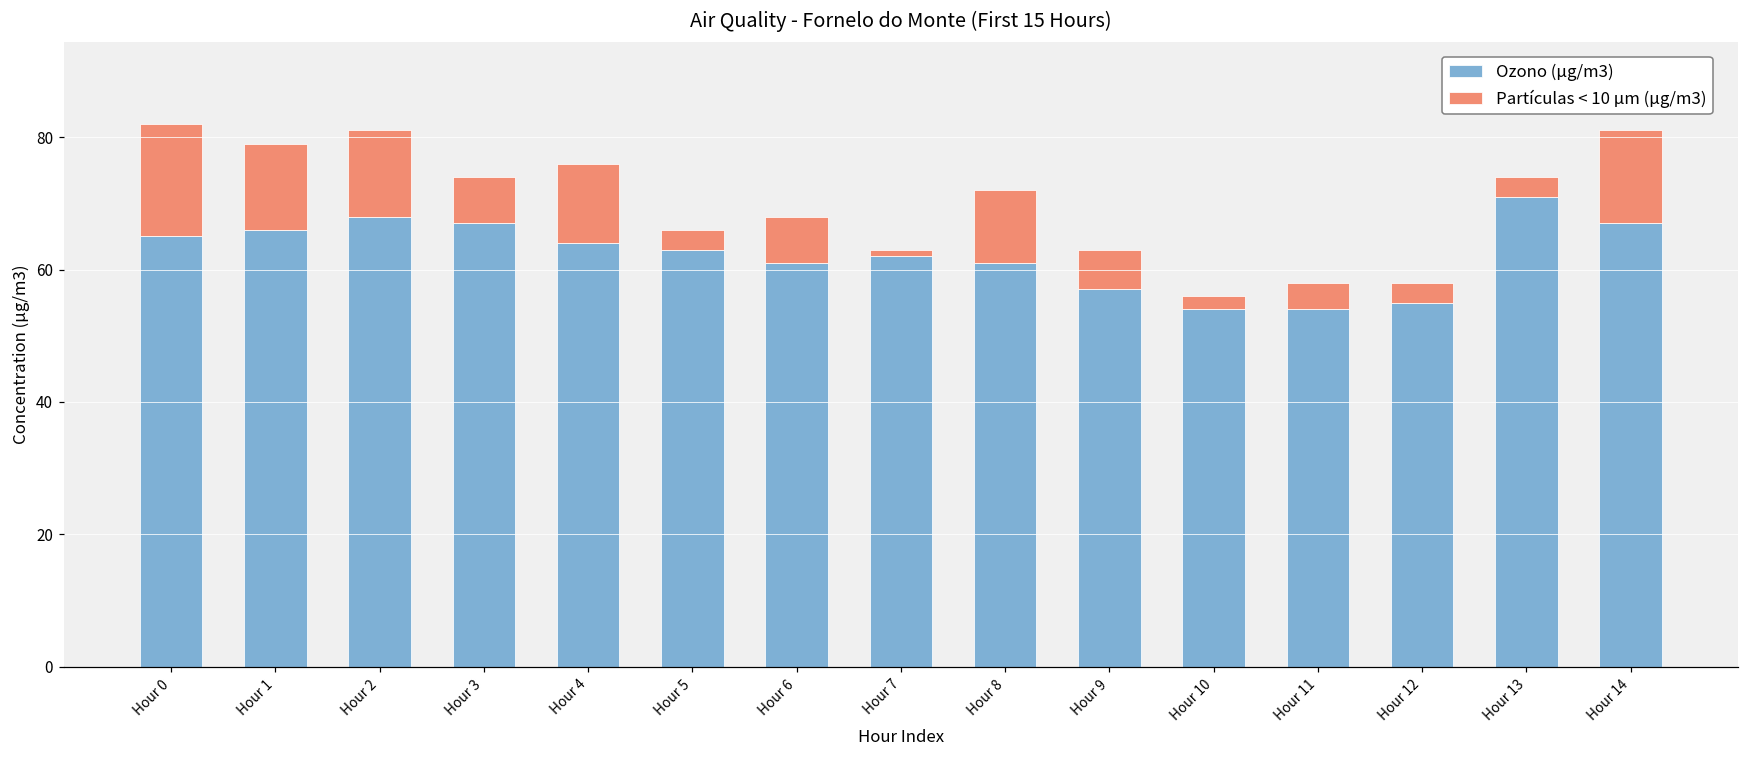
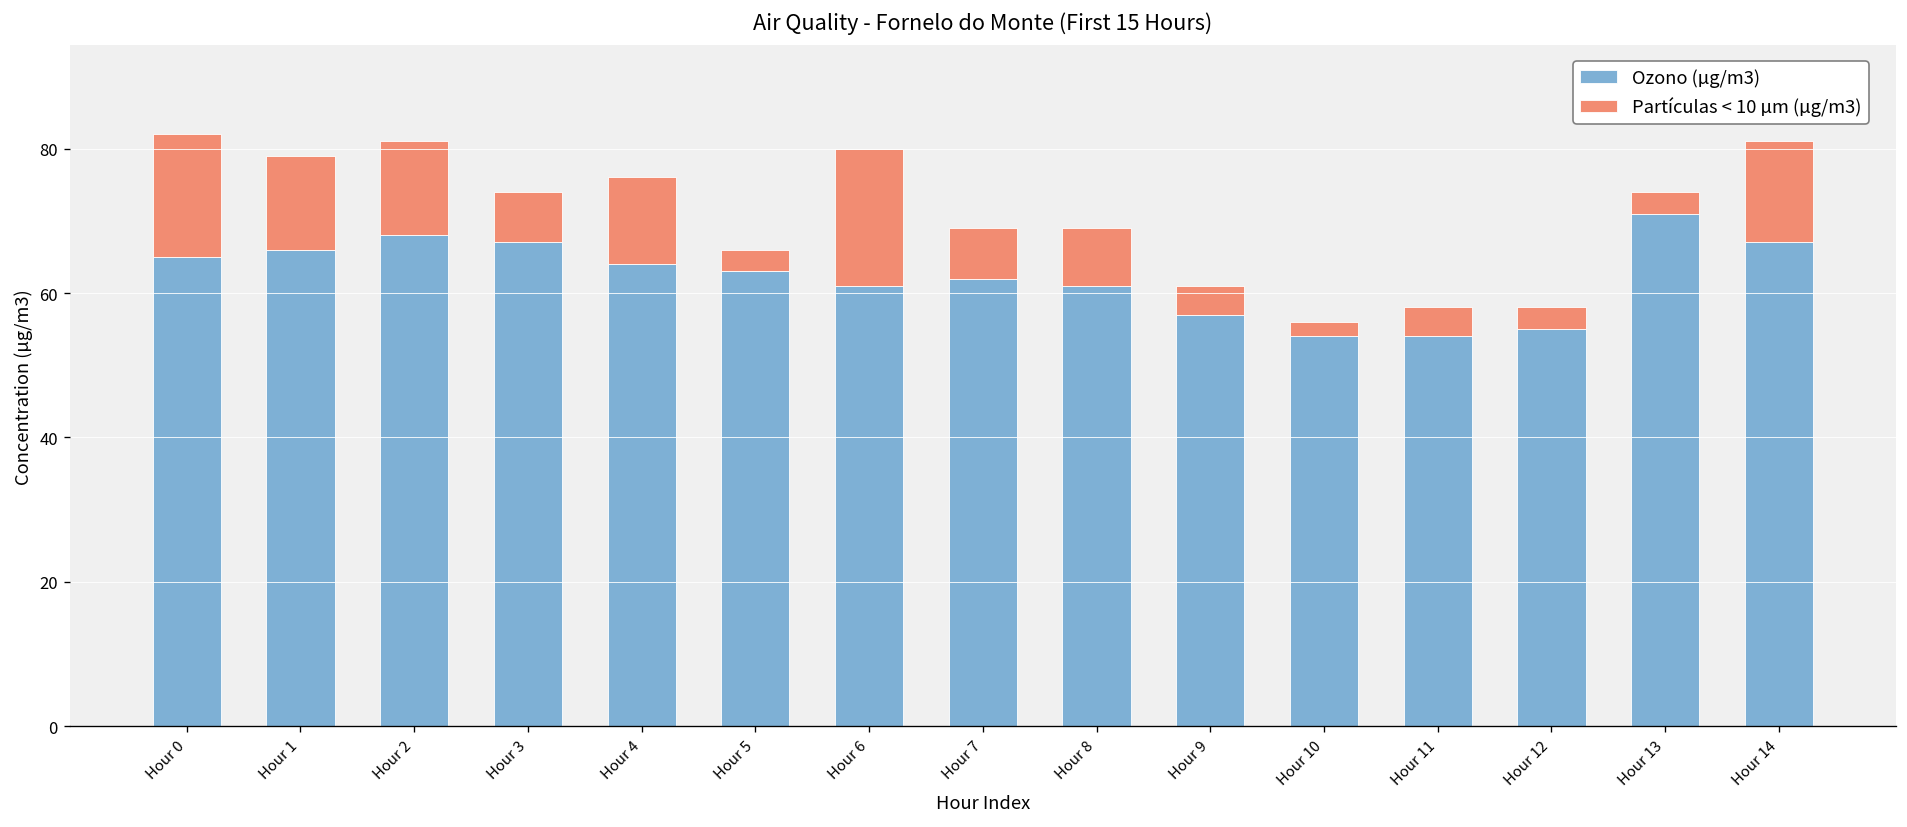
Partículas < 10 µm (µg/m3), Hour 6: 7 -> 19
Partículas < 10 µm (µg/m3), Hour 7: 1 -> 7
Partículas < 10 µm (µg/m3), Hour 8: 11 -> 8
Partículas < 10 µm (µg/m3), Hour 9: 6 -> 4
